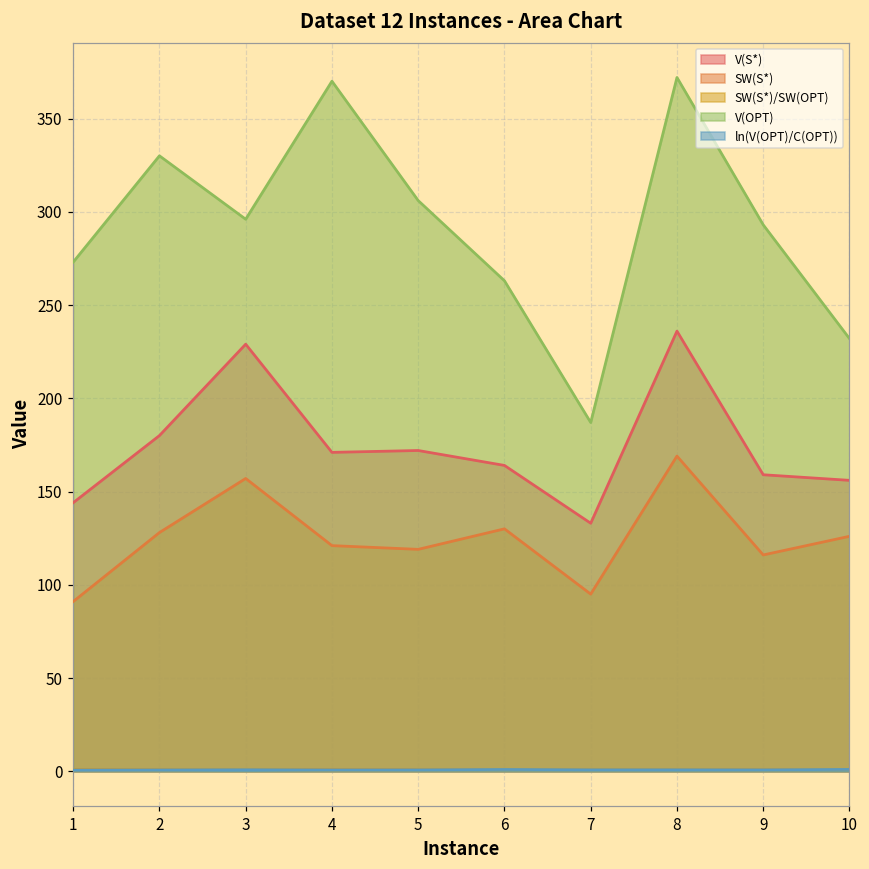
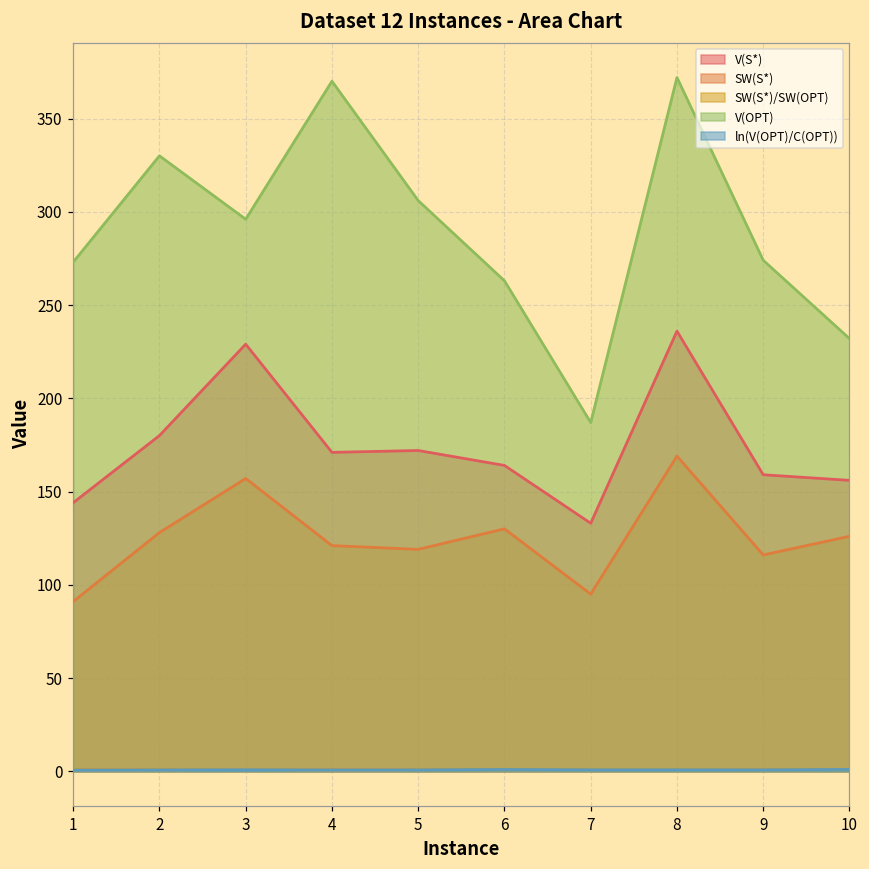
V(OPT), 9: 293 -> 274
